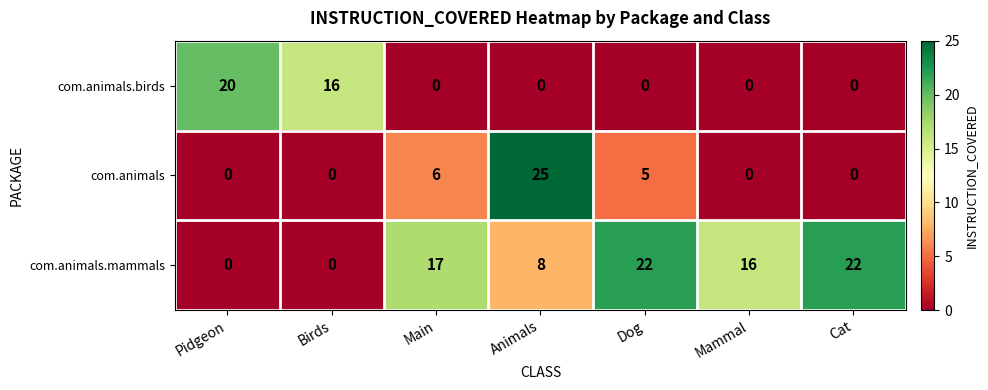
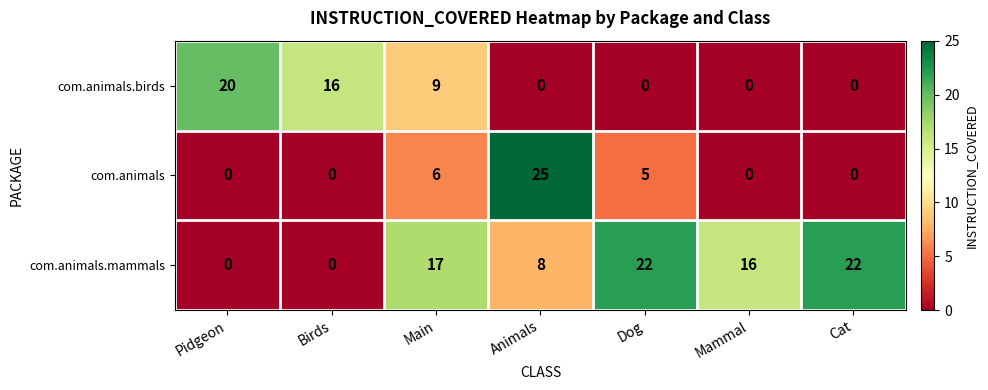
com.animals.birds, Main: 0 -> 9
